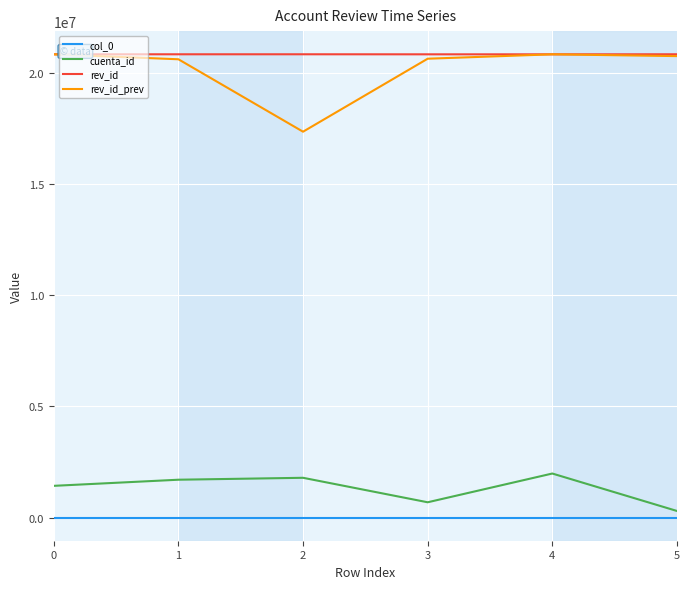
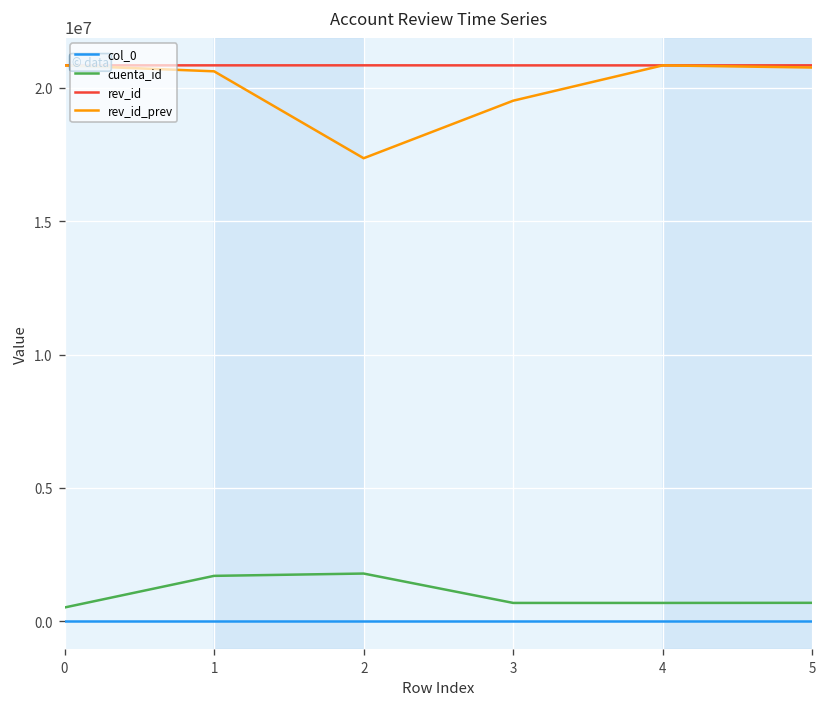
cuenta_id, 0: 1400000 -> 500000
rev_id_prev, 3: 20600000 -> 19500000
cuenta_id, 4: 2000000 -> 700000
cuenta_id, 5: 300000 -> 700000
